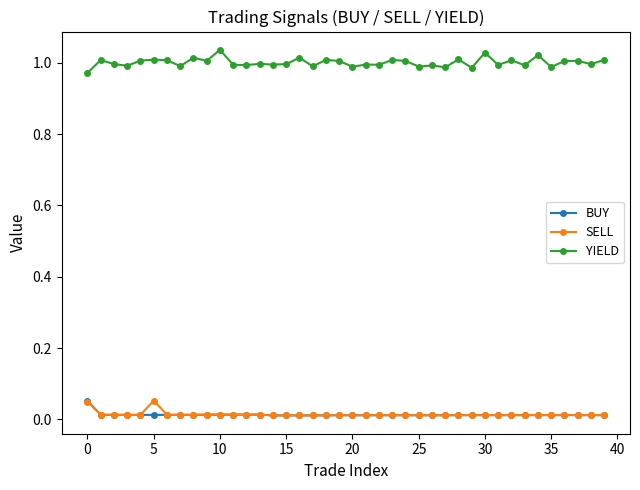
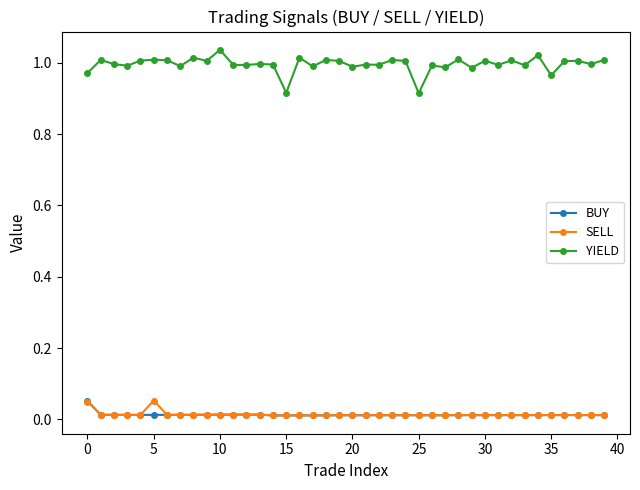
YIELD, 15: 1.00 -> 0.92
YIELD, 25: 0.99 -> 0.91
YIELD, 30: 1.03 -> 1.01
YIELD, 35: 0.99 -> 0.97
